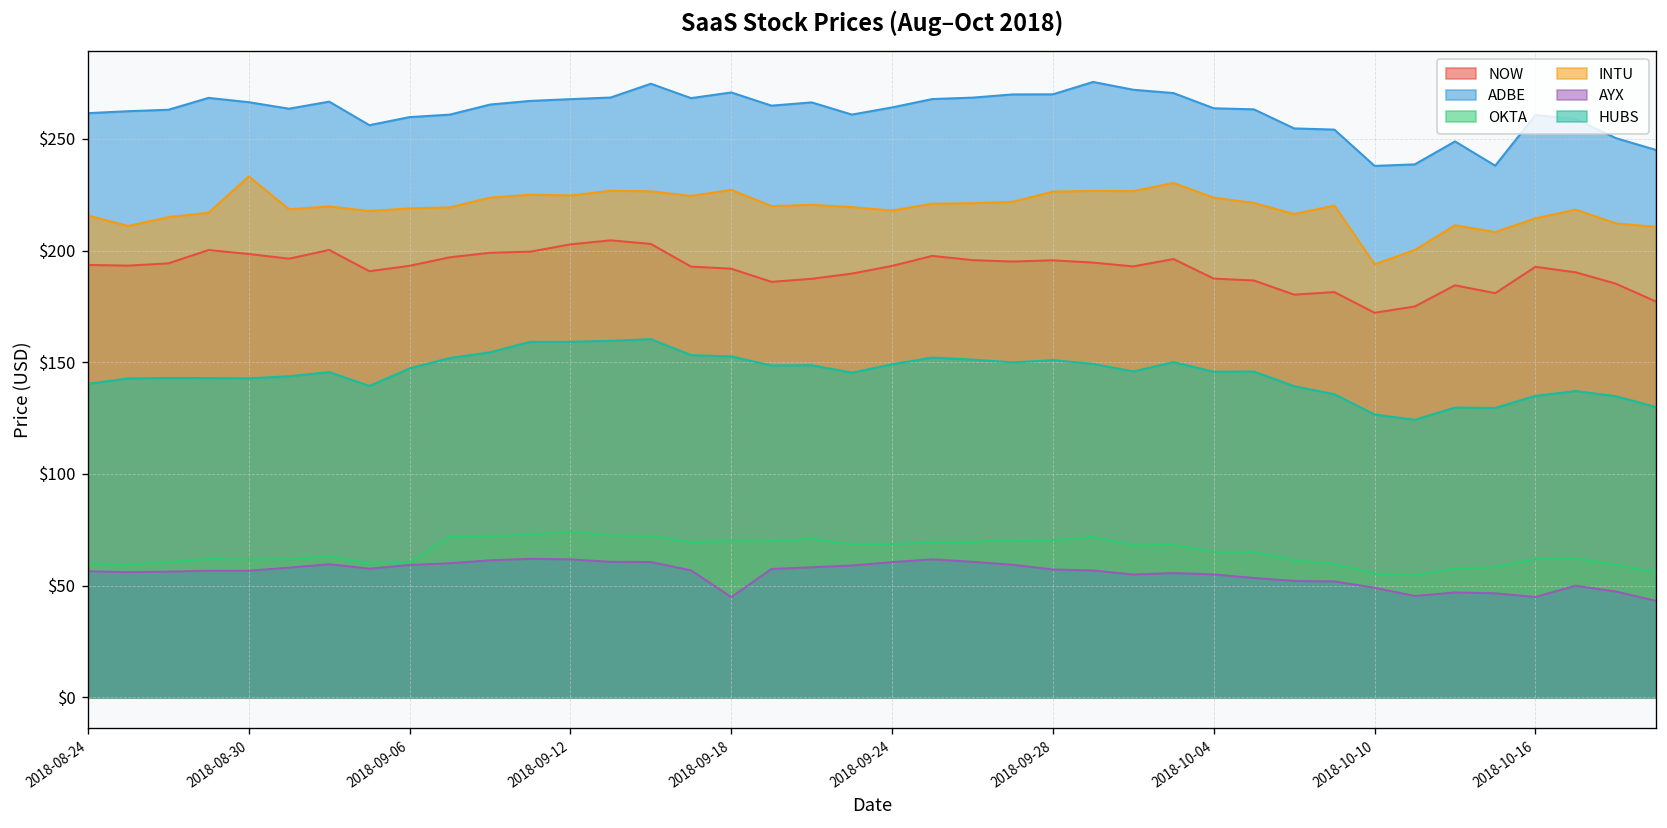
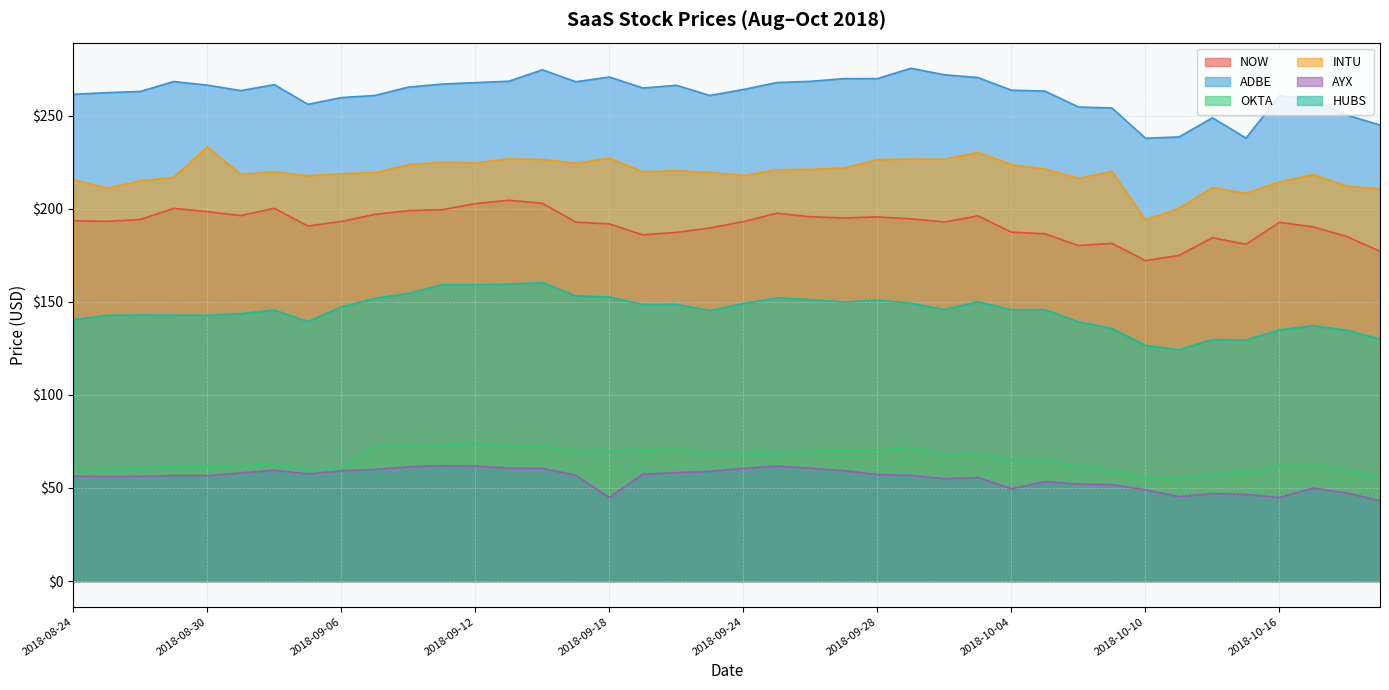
AYX, 2018-10-04: $55 -> $50
